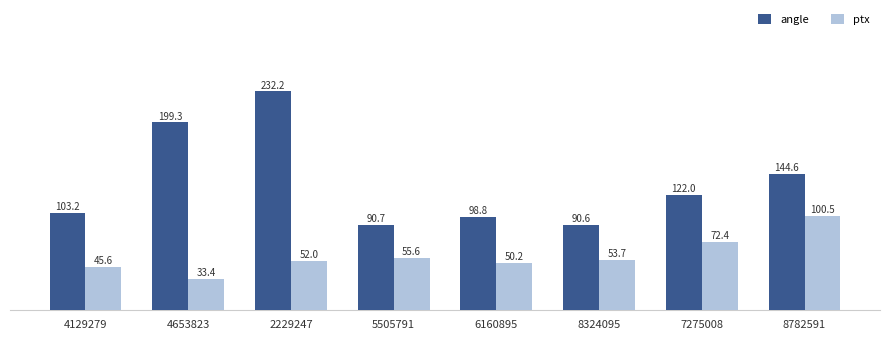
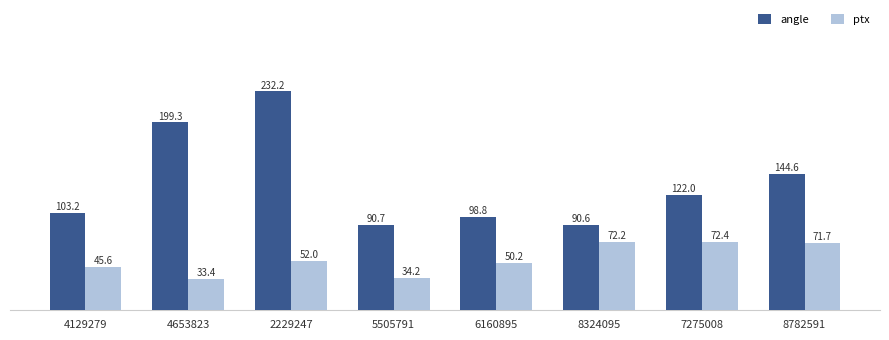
ptx, 5505791: 55.6 -> 34.2
ptx, 8324095: 53.7 -> 72.2
ptx, 8782591: 100.5 -> 71.7
